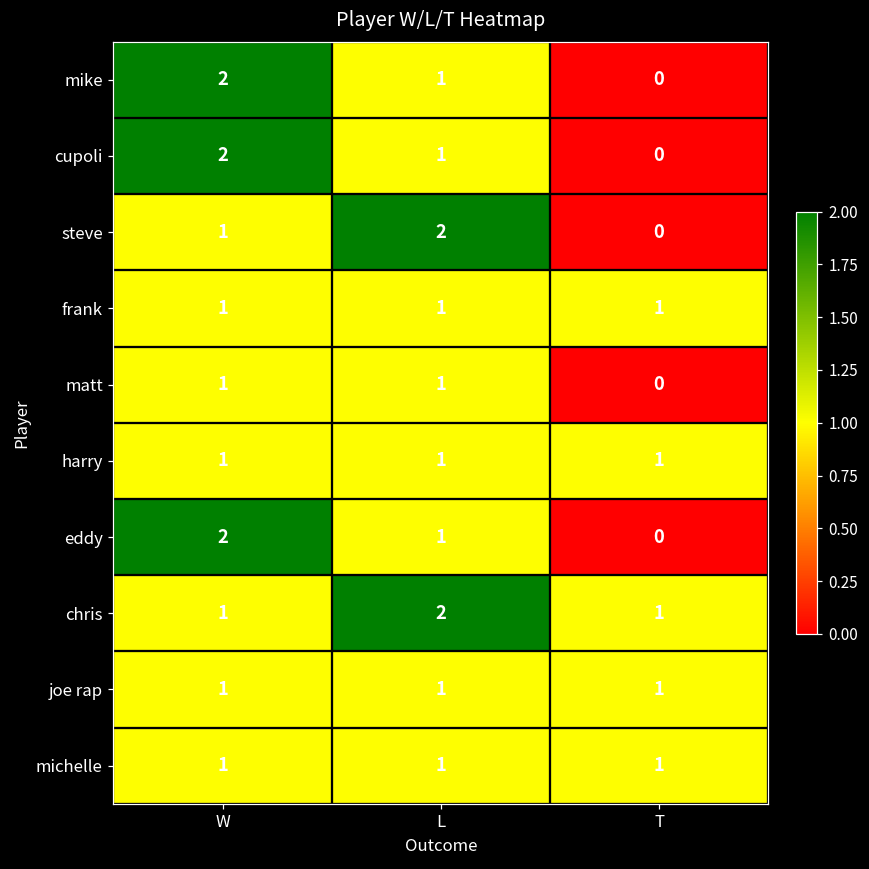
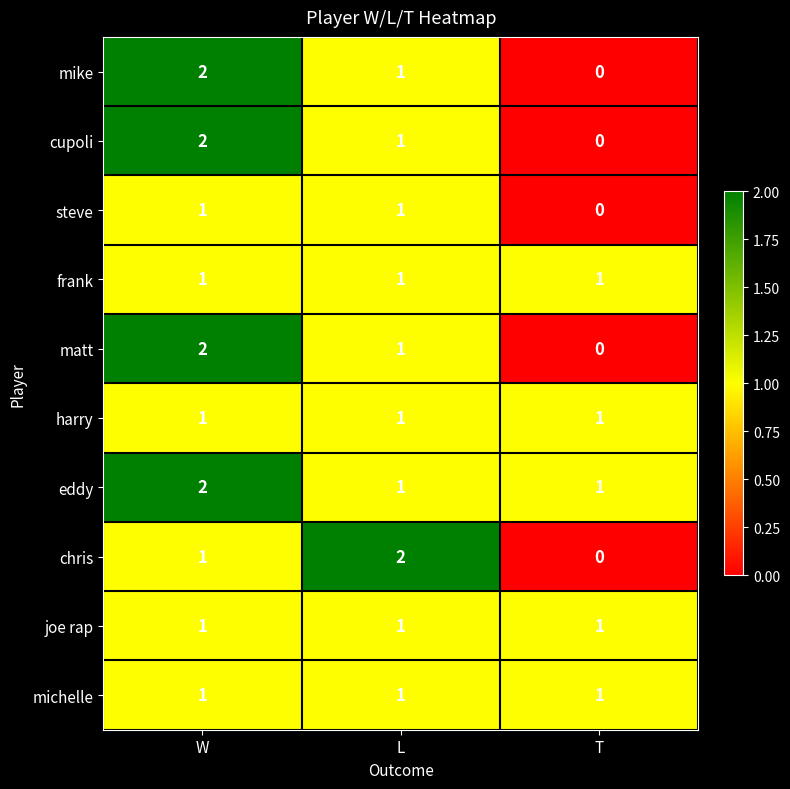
steve, L: 2 -> 1
matt, W: 1 -> 2
eddy, T: 0 -> 1
chris, T: 1 -> 0
